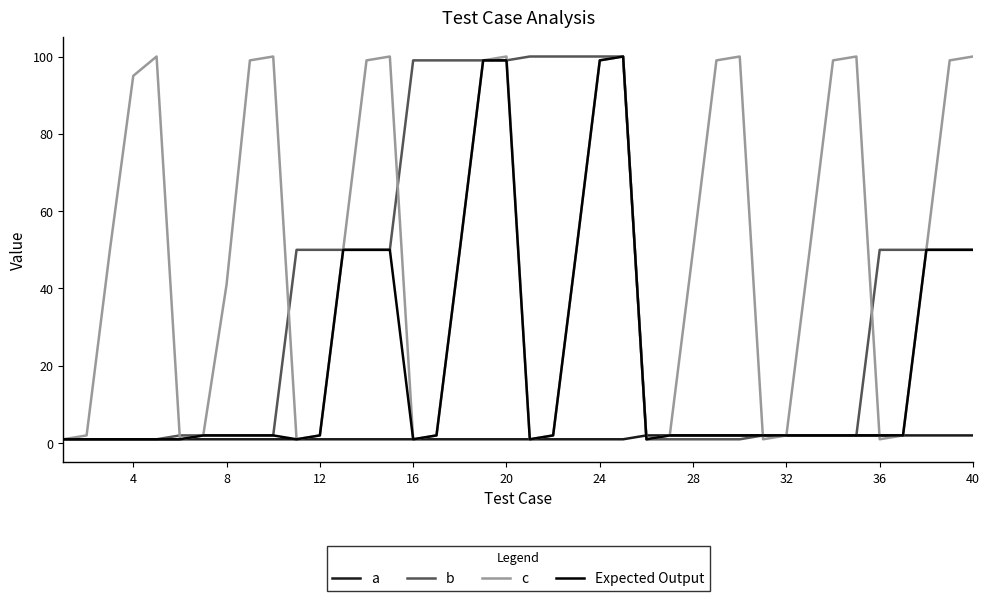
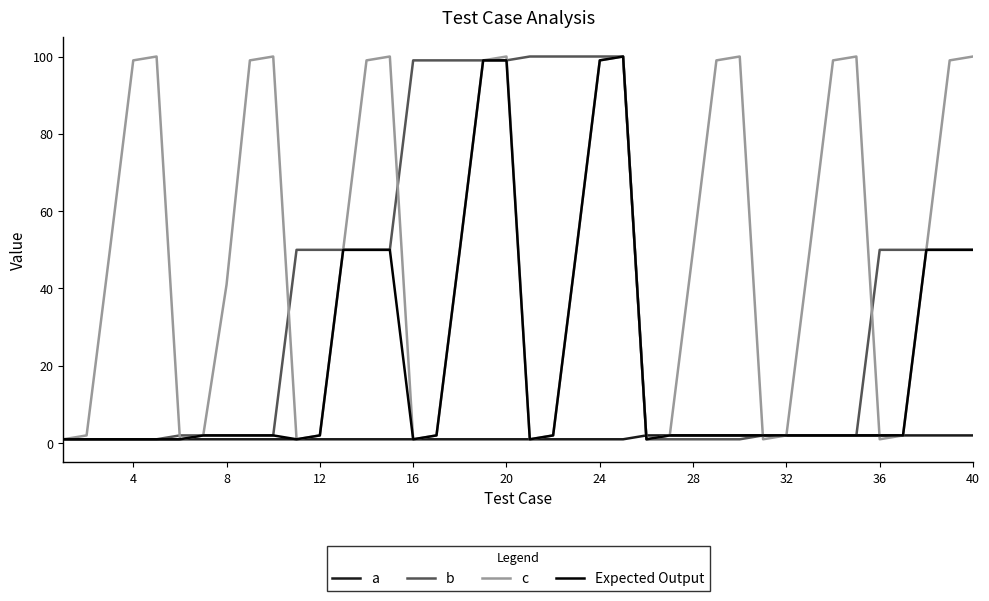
c, 4: 95 -> 99
